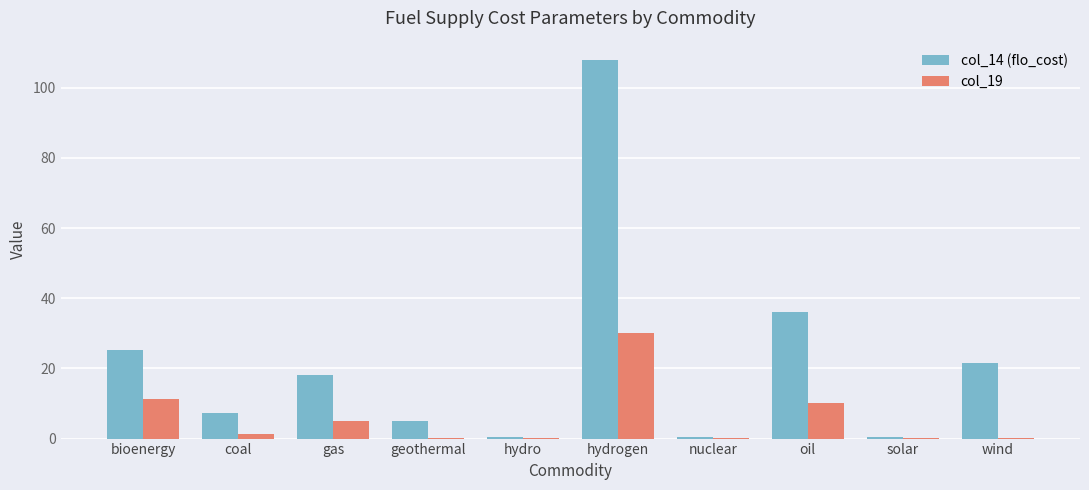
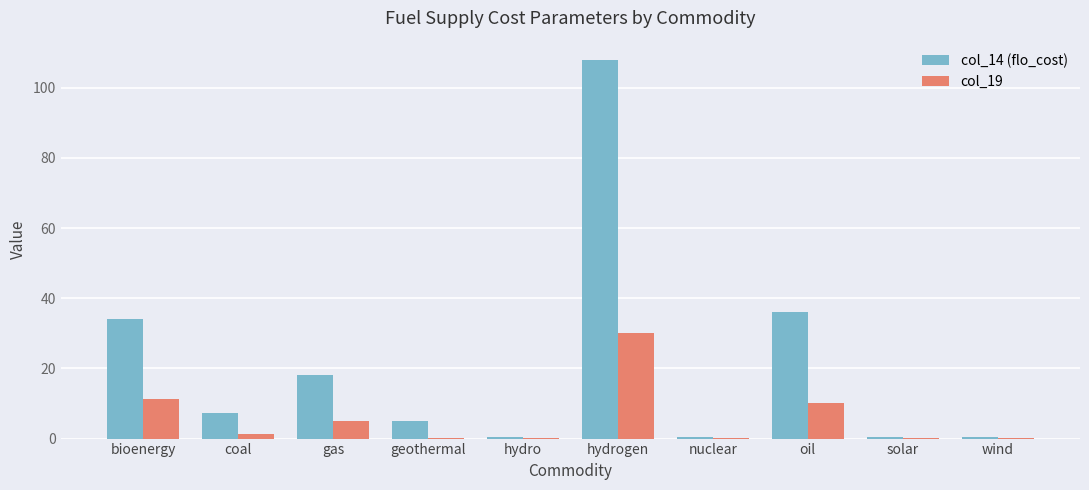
col_14 (flo_cost), bioenergy: 25 -> 34
col_14 (flo_cost), wind: 22 -> 0
